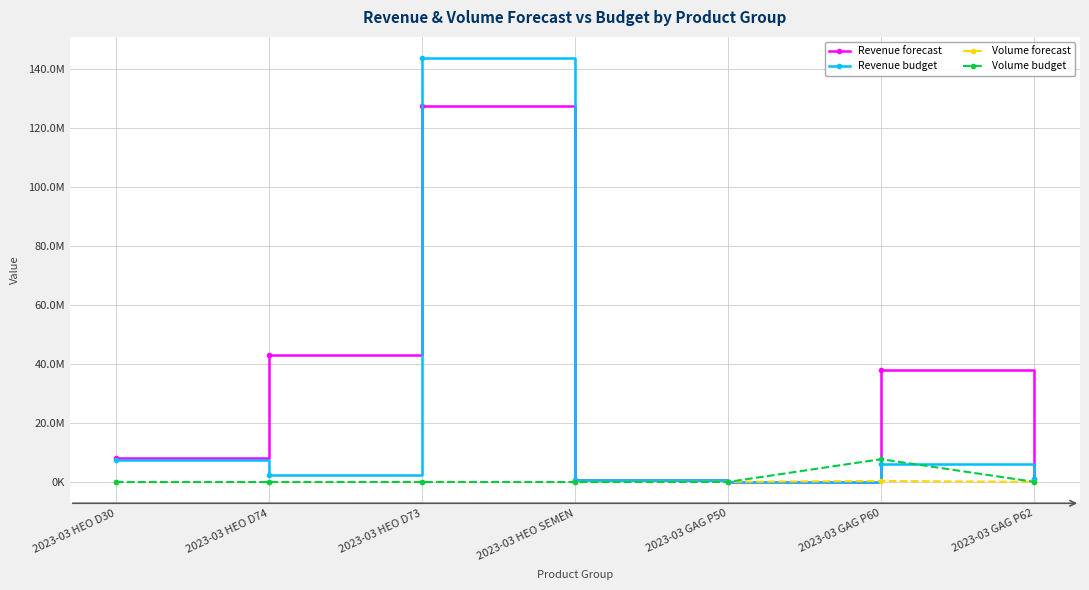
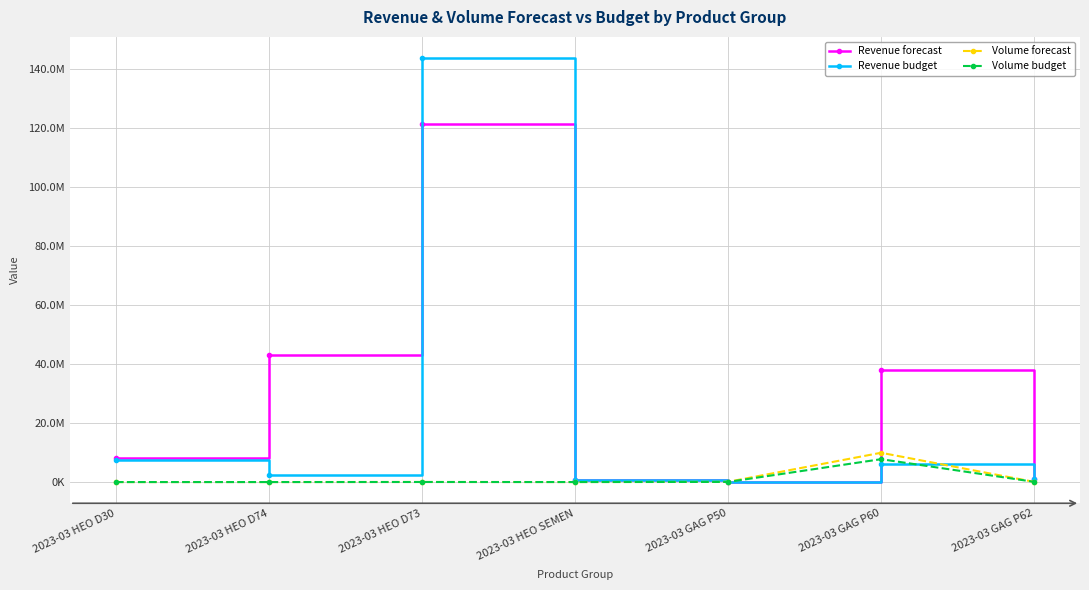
Revenue forecast, 2023-03 HEO D73: 128000000 -> 122000000
Volume forecast, 2023-03 GAG P60: 0 -> 10000000
